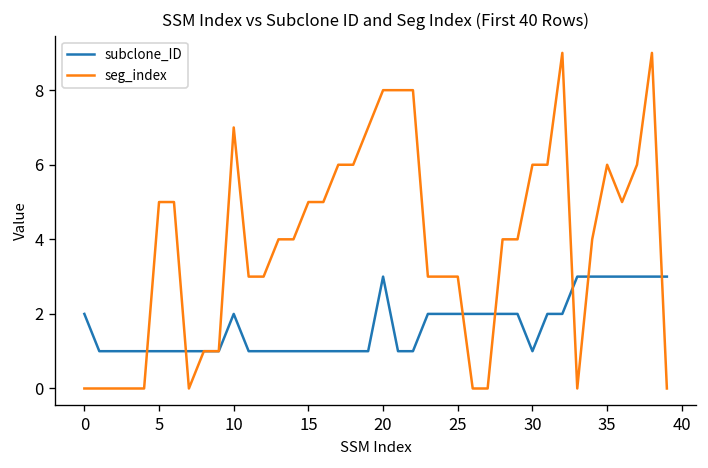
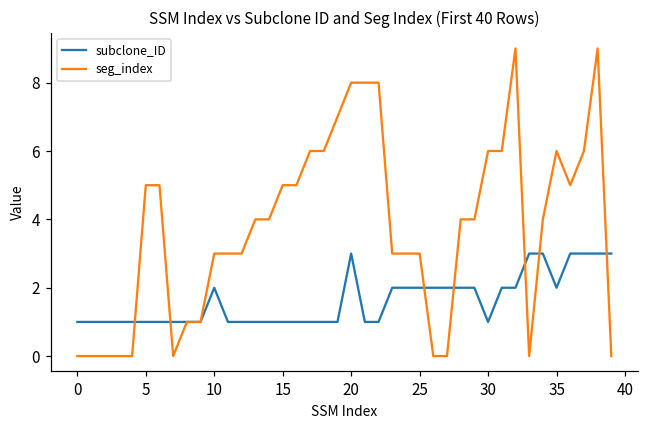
subclone_ID, 0: 2 -> 1
seg_index, 10: 7 -> 3
subclone_ID, 35: 3 -> 2
